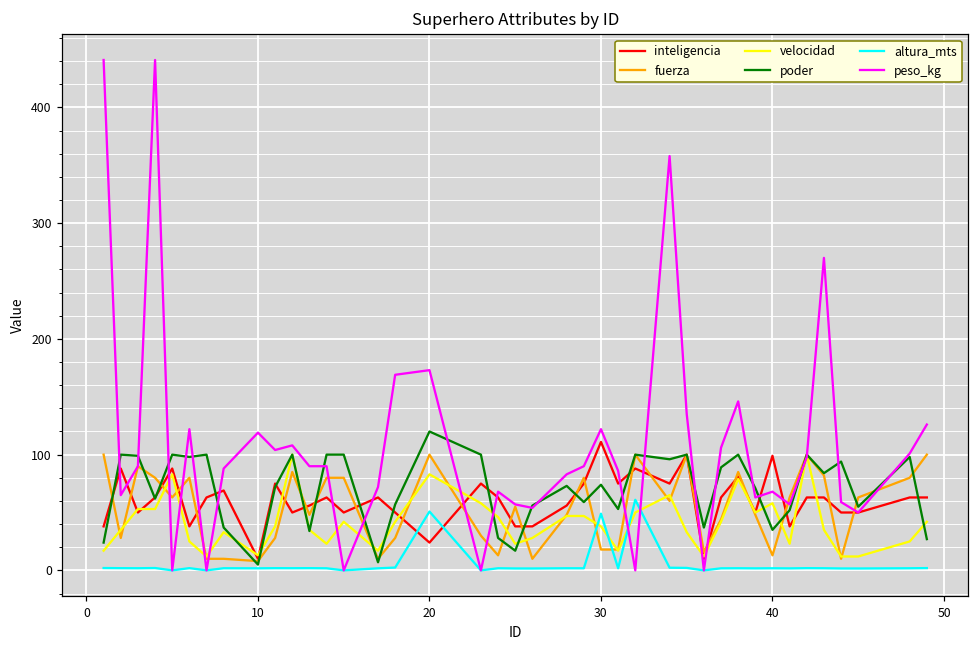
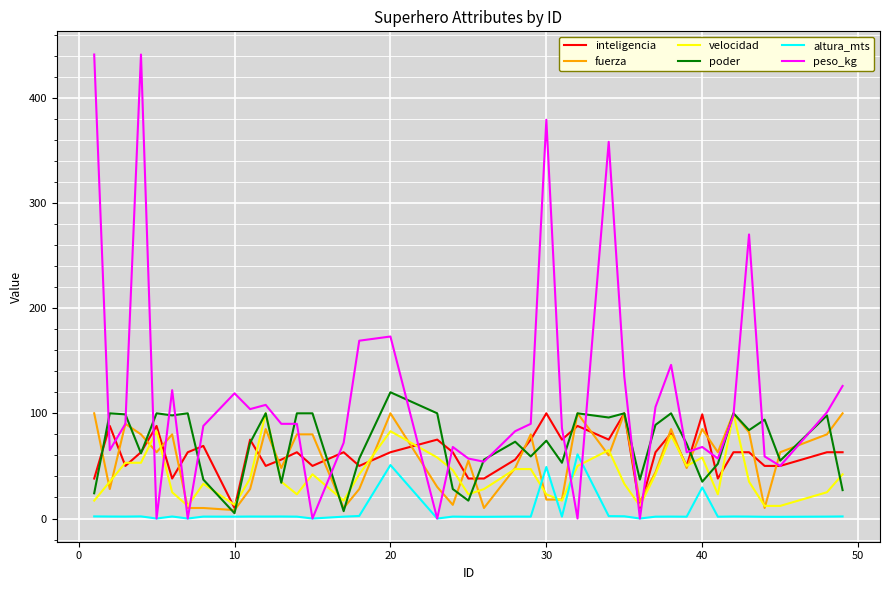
inteligencia, 20: 24 -> 63
inteligencia, 30: 111 -> 100
velocidad, 30: 38 -> 23
peso_kg, 30: 122 -> 379
fuerza, 40: 13 -> 85
altura_mts, 40: 2 -> 30
